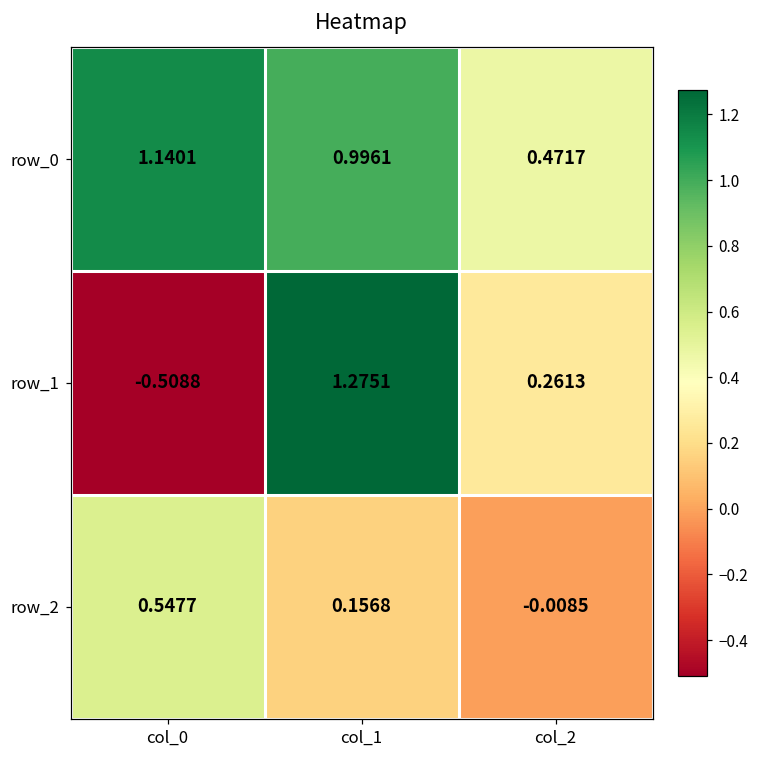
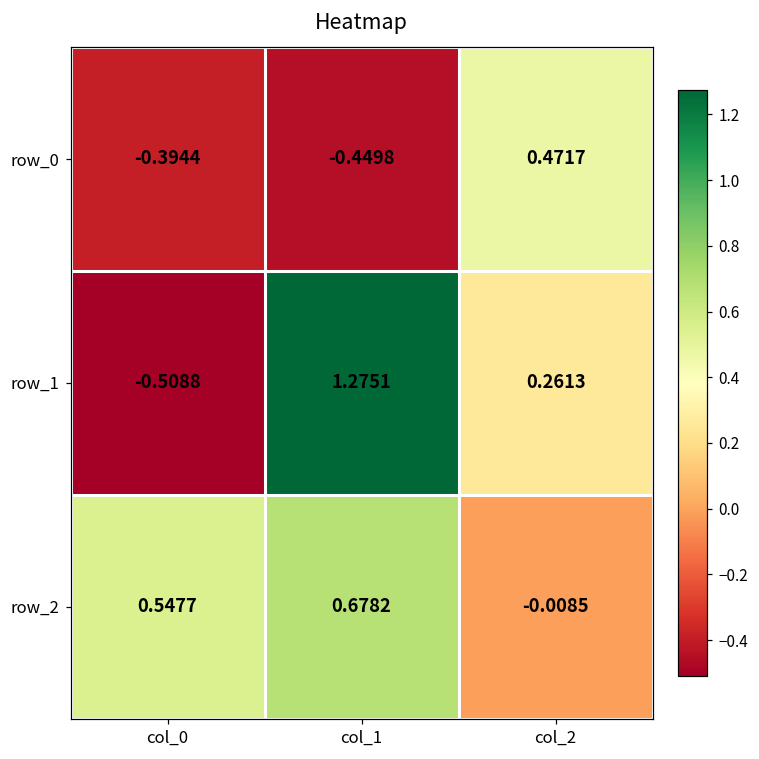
row_0, col_0: 1.1401 -> -0.3944
row_0, col_1: 0.9961 -> -0.4498
row_2, col_1: 0.1568 -> 0.6782
